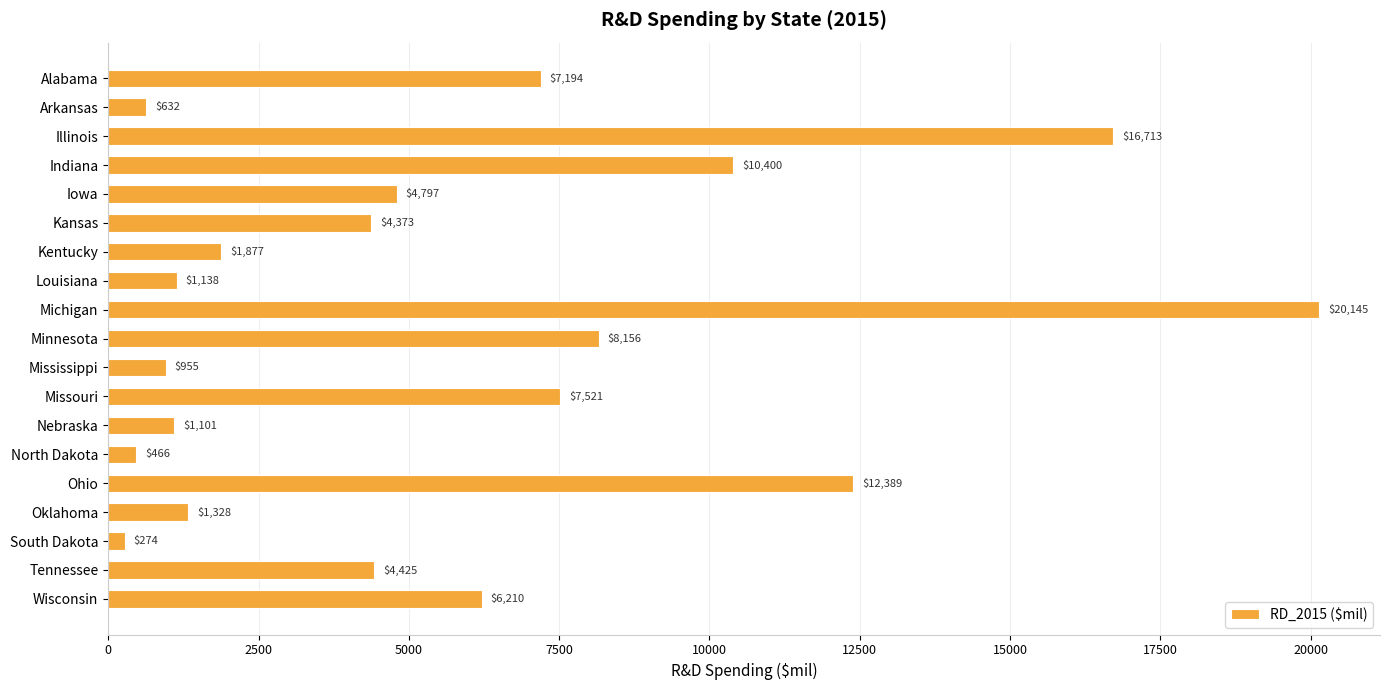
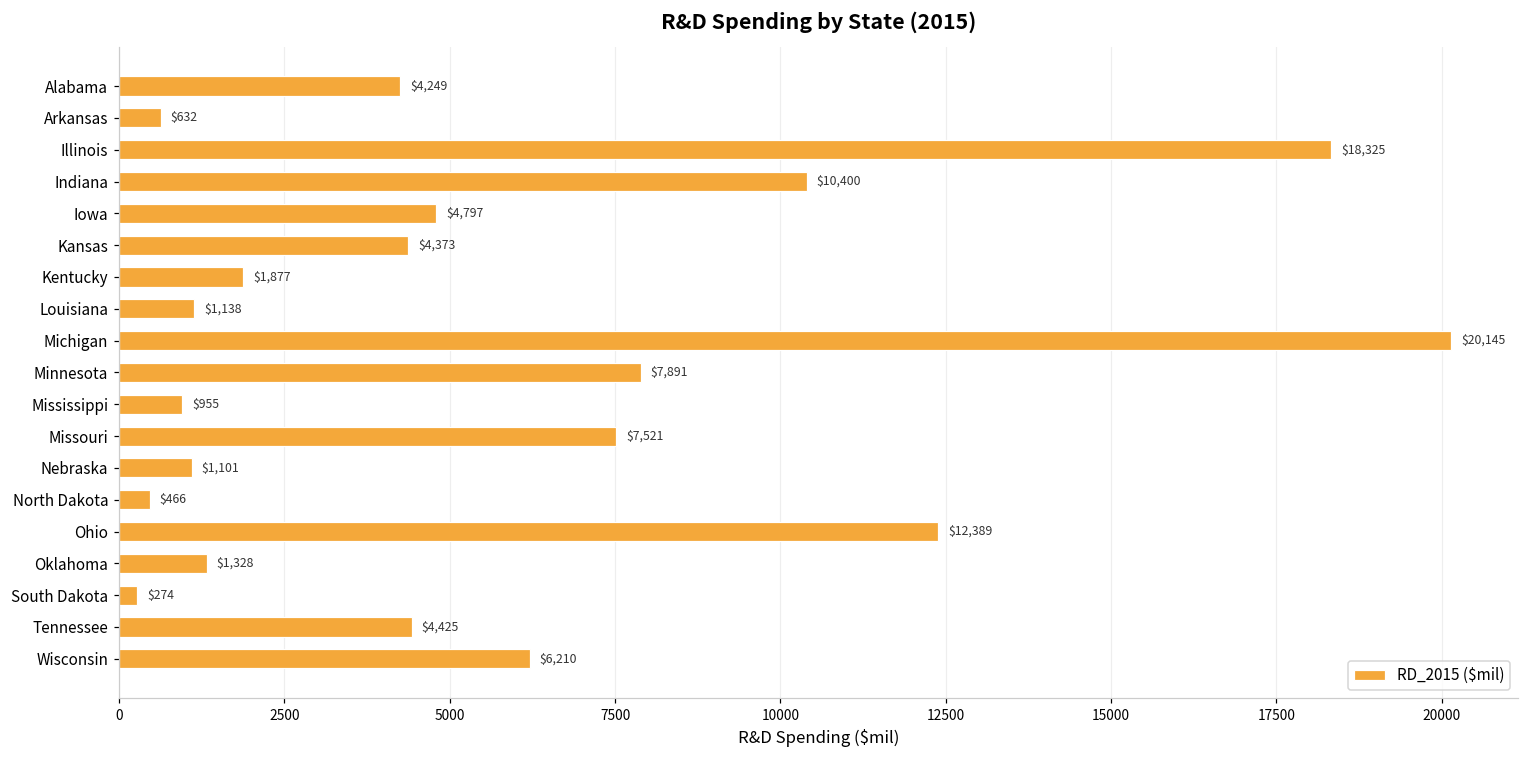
Alabama: $7,194 -> $4,249
Illinois: $16,713 -> $18,325
Minnesota: $8,156 -> $7,891
